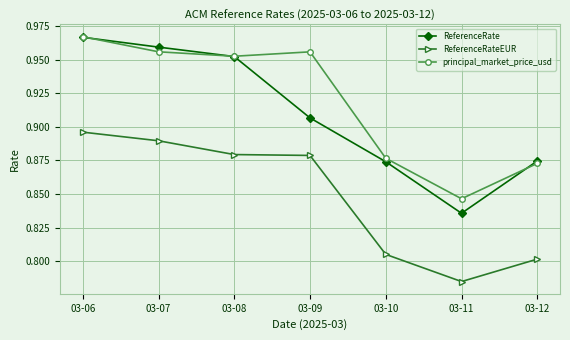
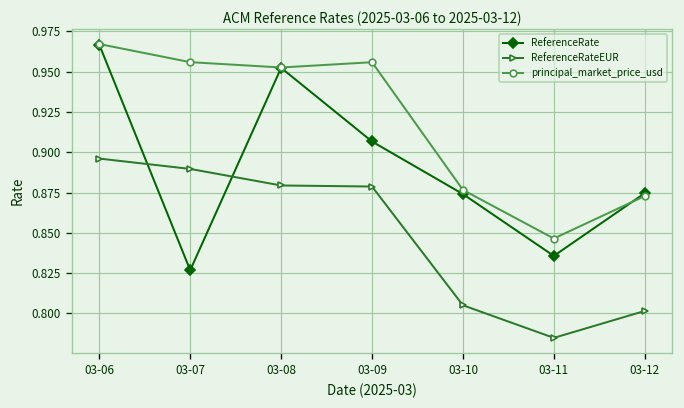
ReferenceRate, 03-07: 0.959 -> 0.827
